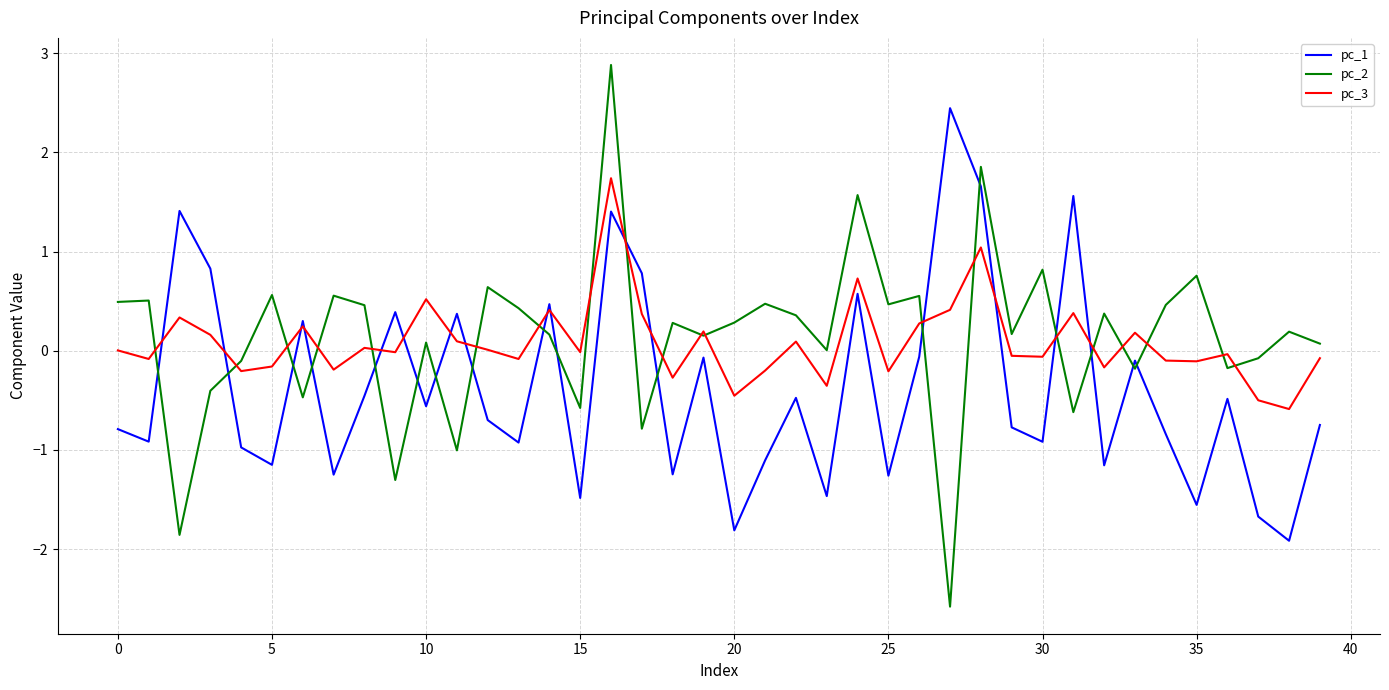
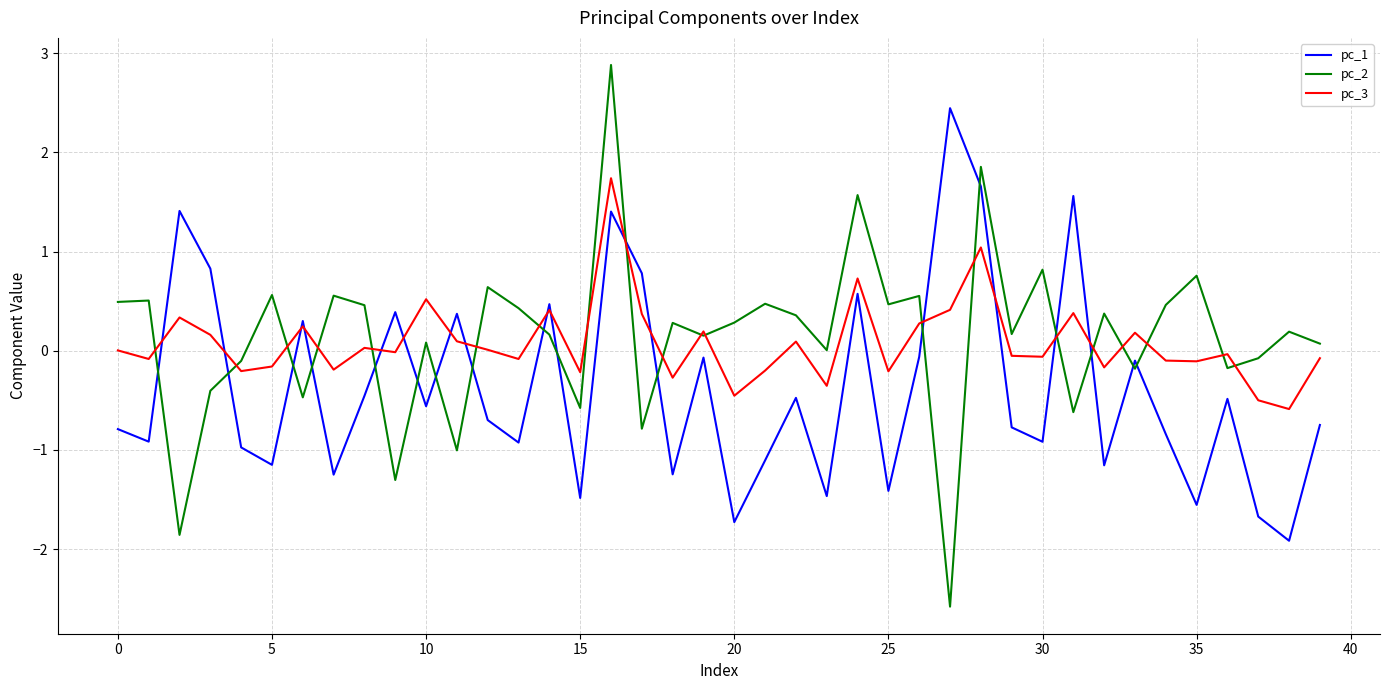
pc_3, 15: 0.0 -> -0.2
pc_1, 20: -1.8 -> -1.7
pc_1, 25: -1.3 -> -1.4
